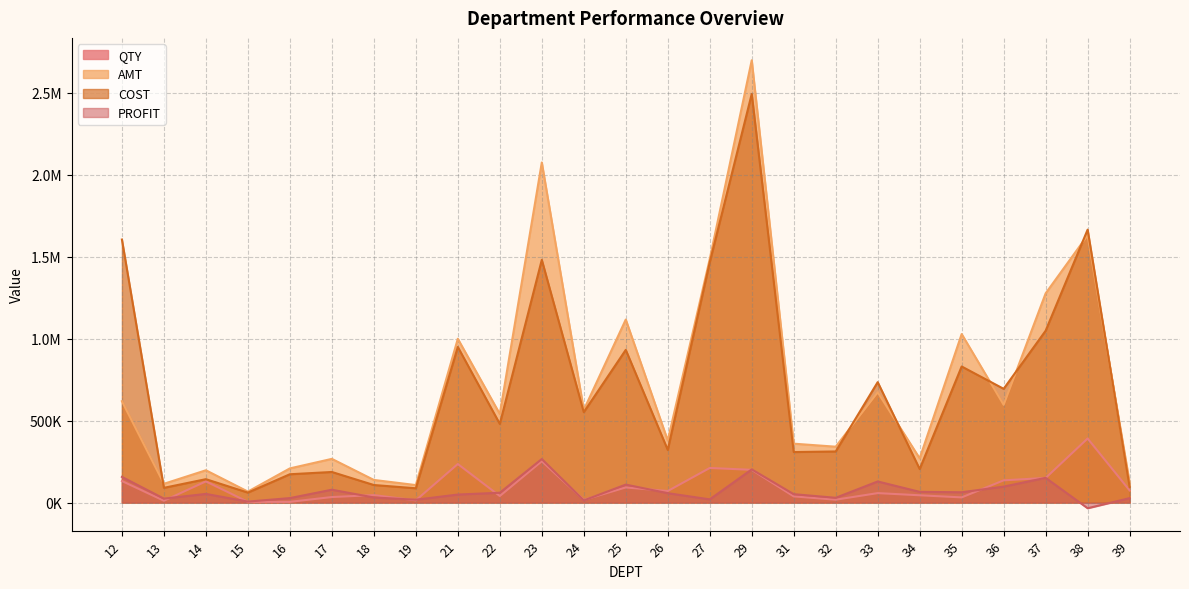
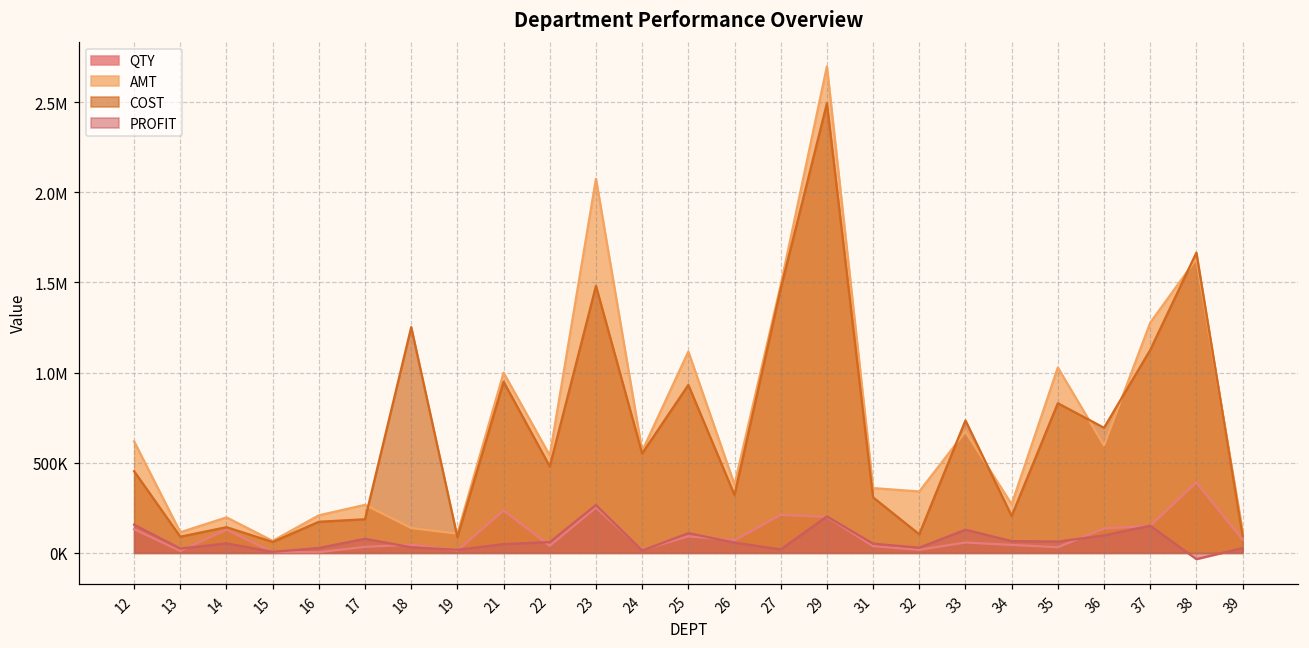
COST, 12: 1600000 -> 450000
COST, 18: 110000 -> 1250000
COST, 32: 310000 -> 100000
COST, 37: 1050000 -> 1130000
